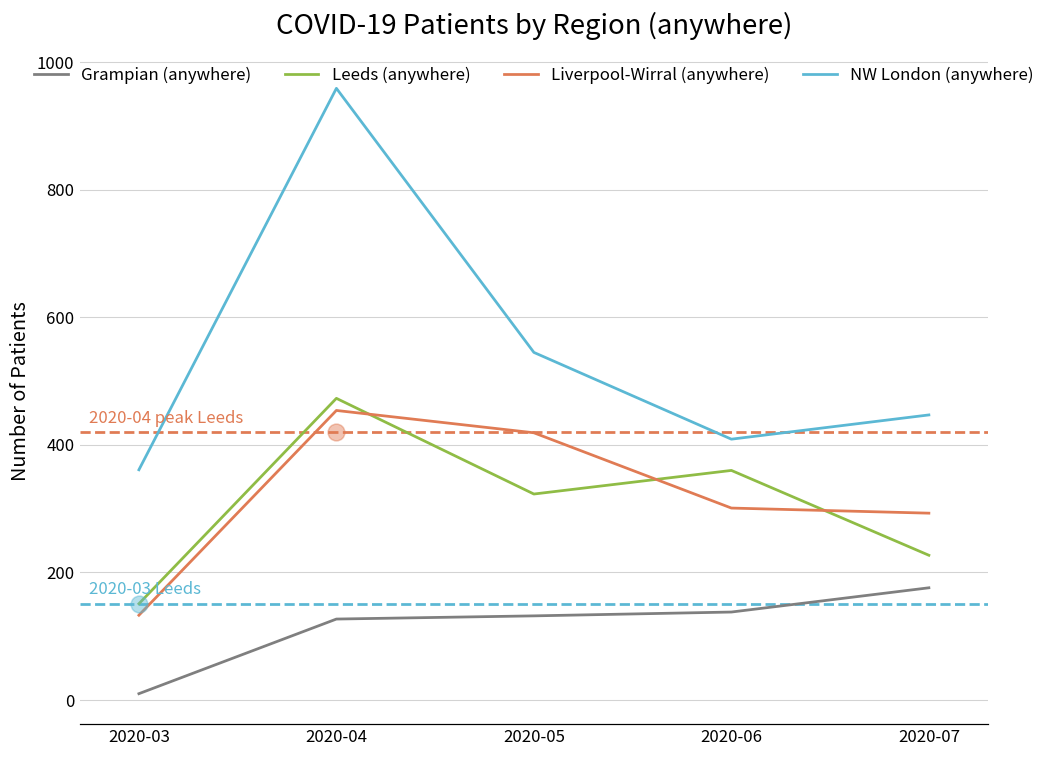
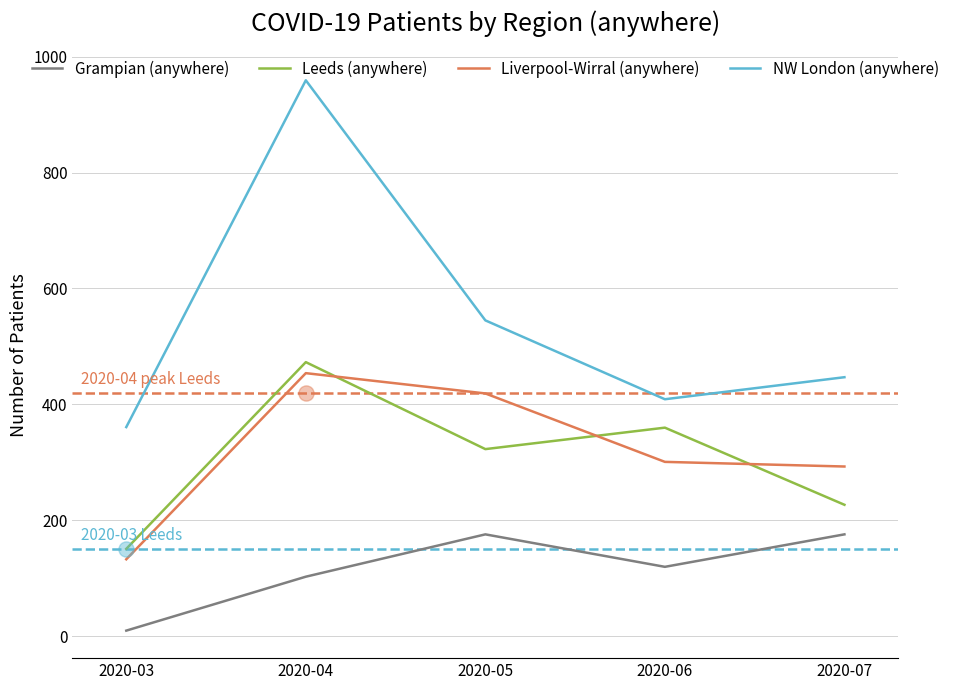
Grampian (anywhere), 2020-04: 130 -> 100
Grampian (anywhere), 2020-05: 130 -> 180
Grampian (anywhere), 2020-06: 140 -> 120
